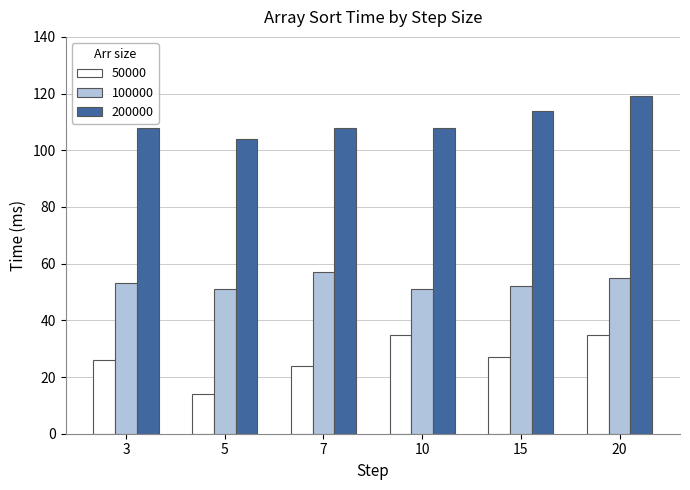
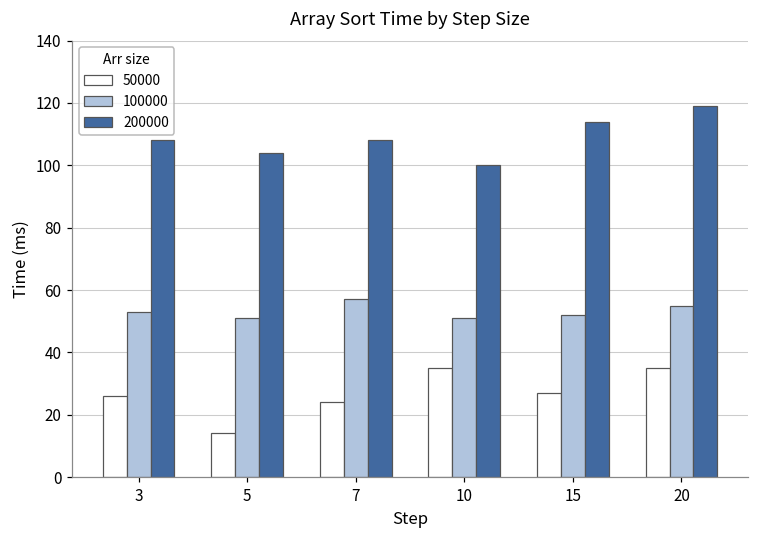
200000, 10: 108 -> 100
